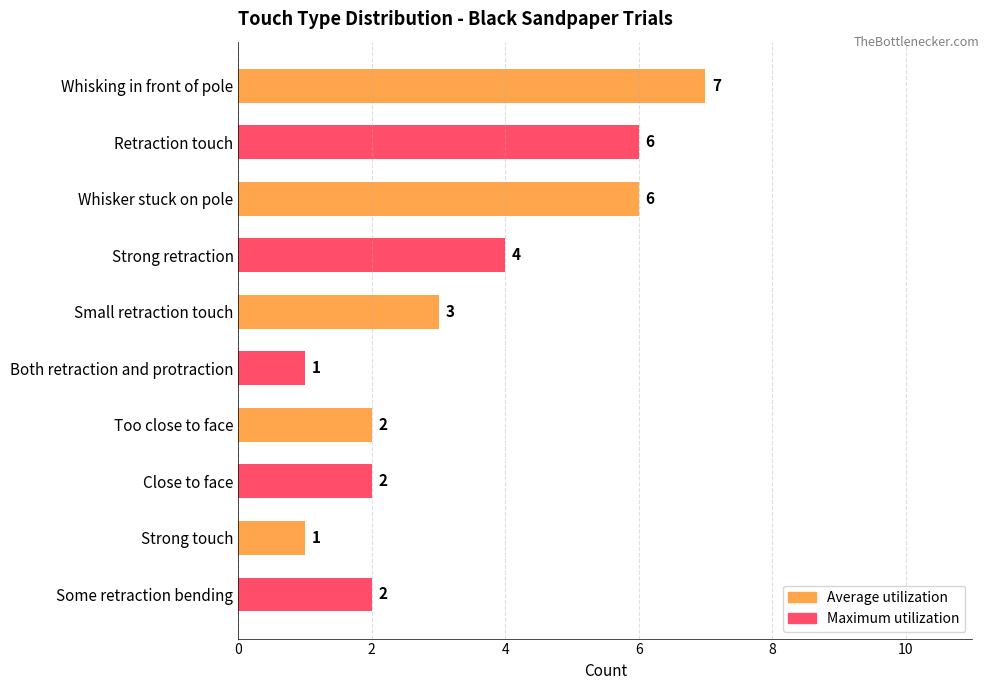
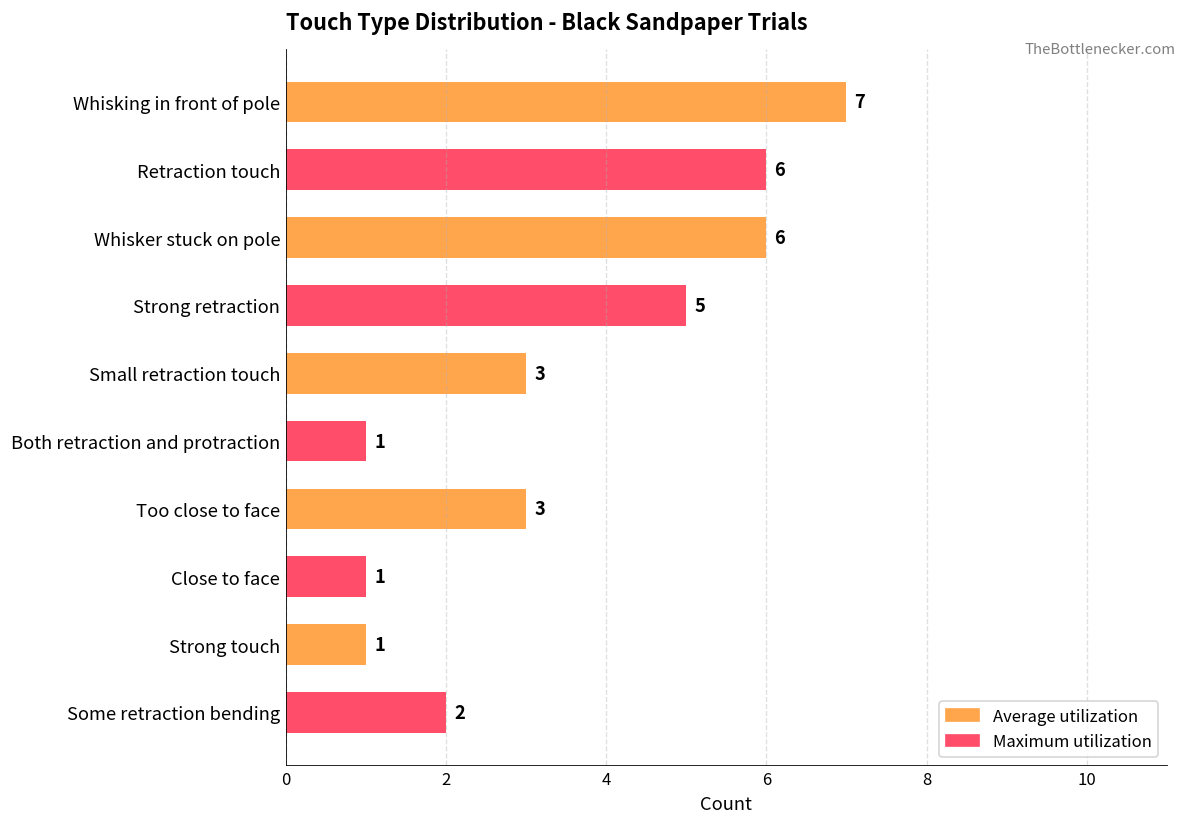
Strong retraction: 4 -> 5
Too close to face: 2 -> 3
Close to face: 2 -> 1
